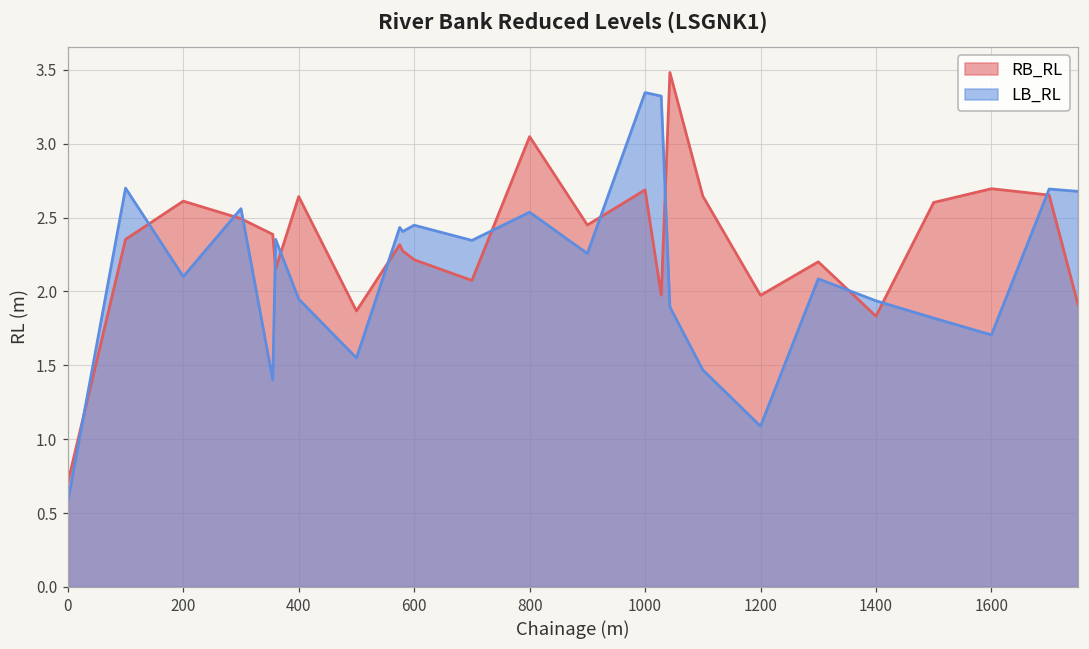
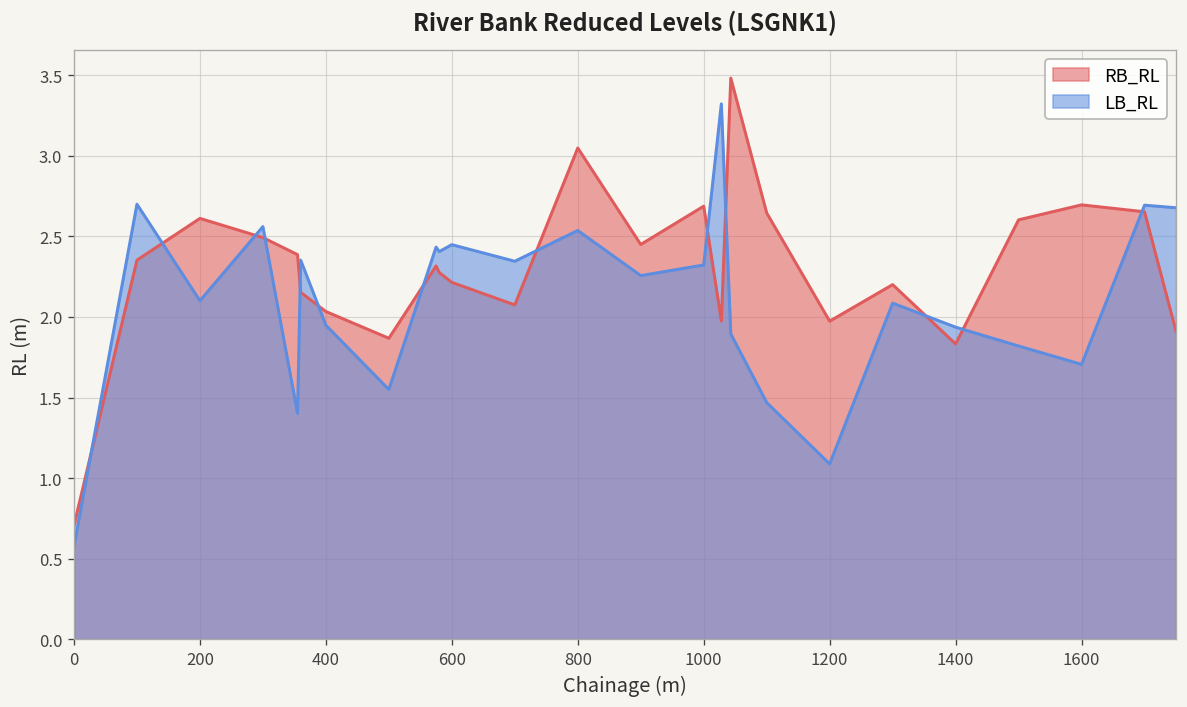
RB_RL, 400: 2.64 -> 2.03
LB_RL, 1000: 3.35 -> 2.32
